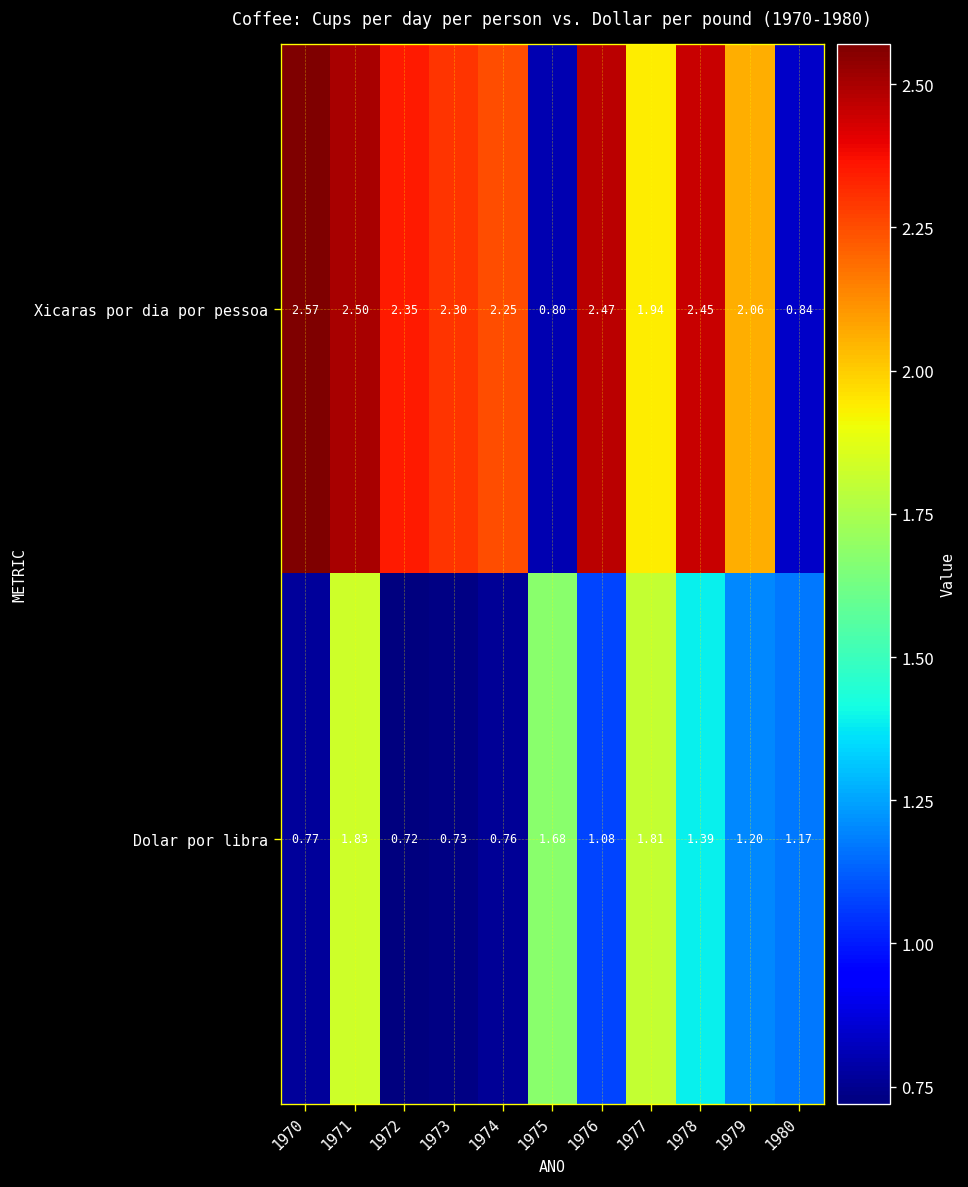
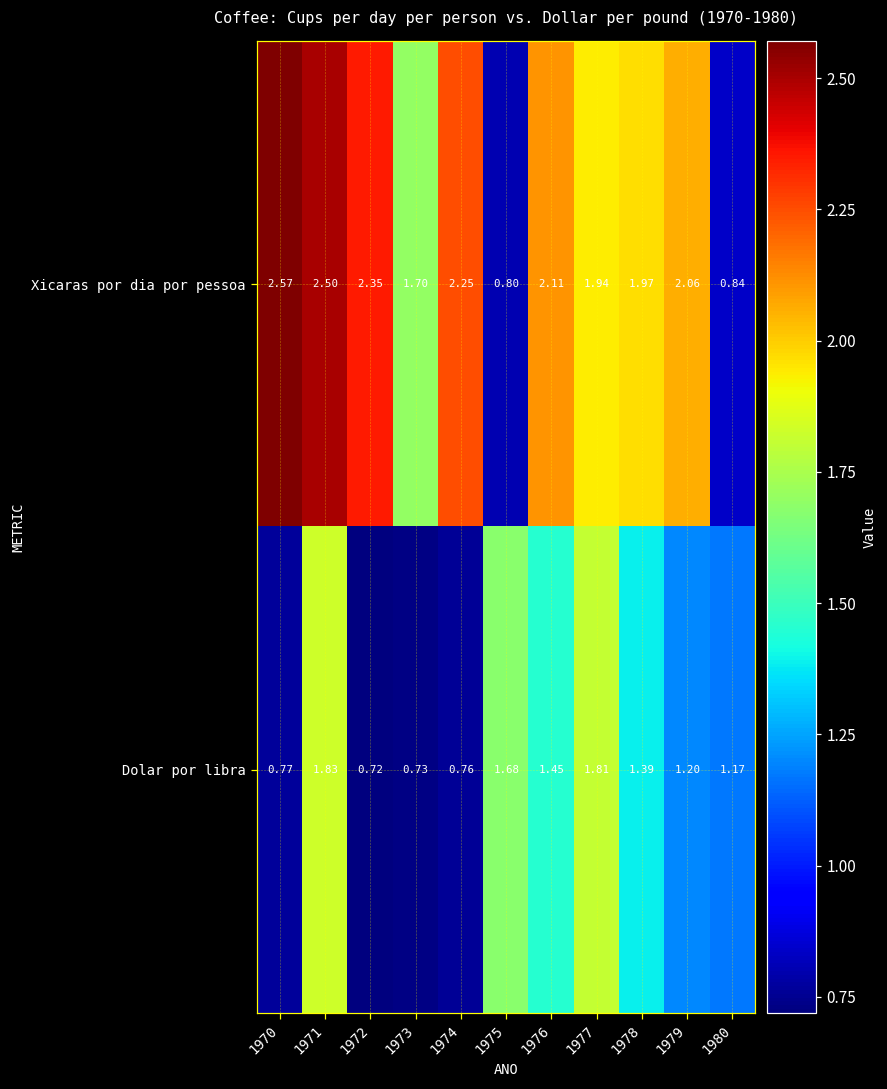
Xicaras por dia por pessoa, 1973: 2.30 -> 1.70
Xicaras por dia por pessoa, 1976: 2.47 -> 2.11
Xicaras por dia por pessoa, 1978: 2.45 -> 1.97
Dolar por libra, 1976: 1.08 -> 1.45
